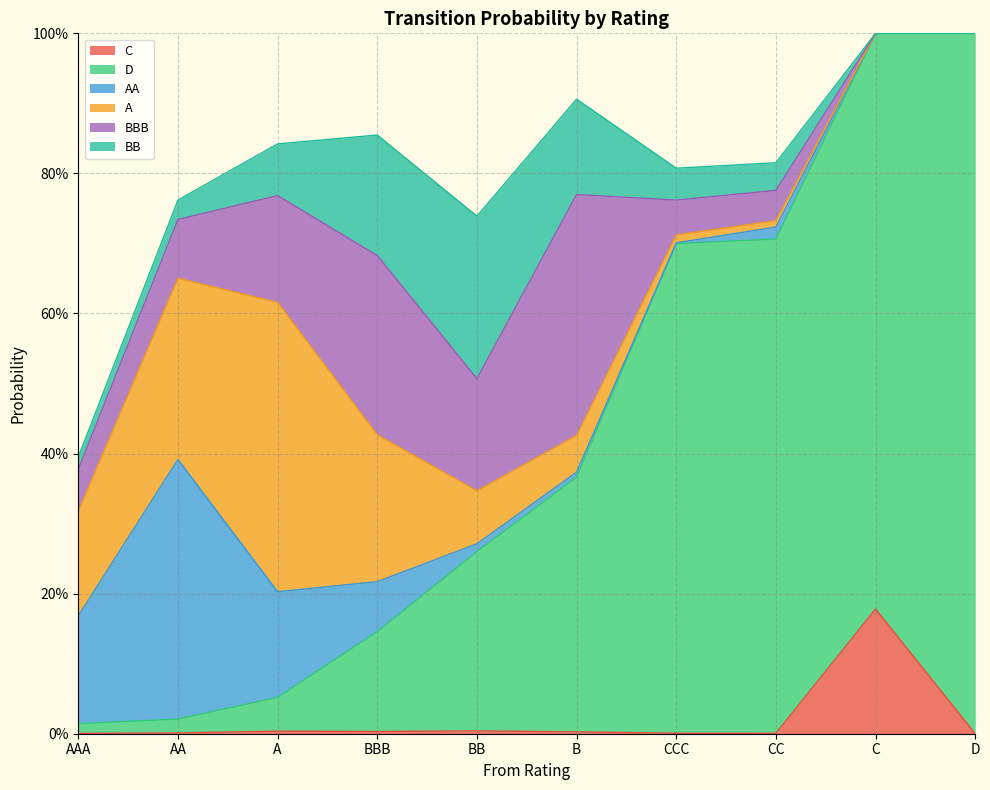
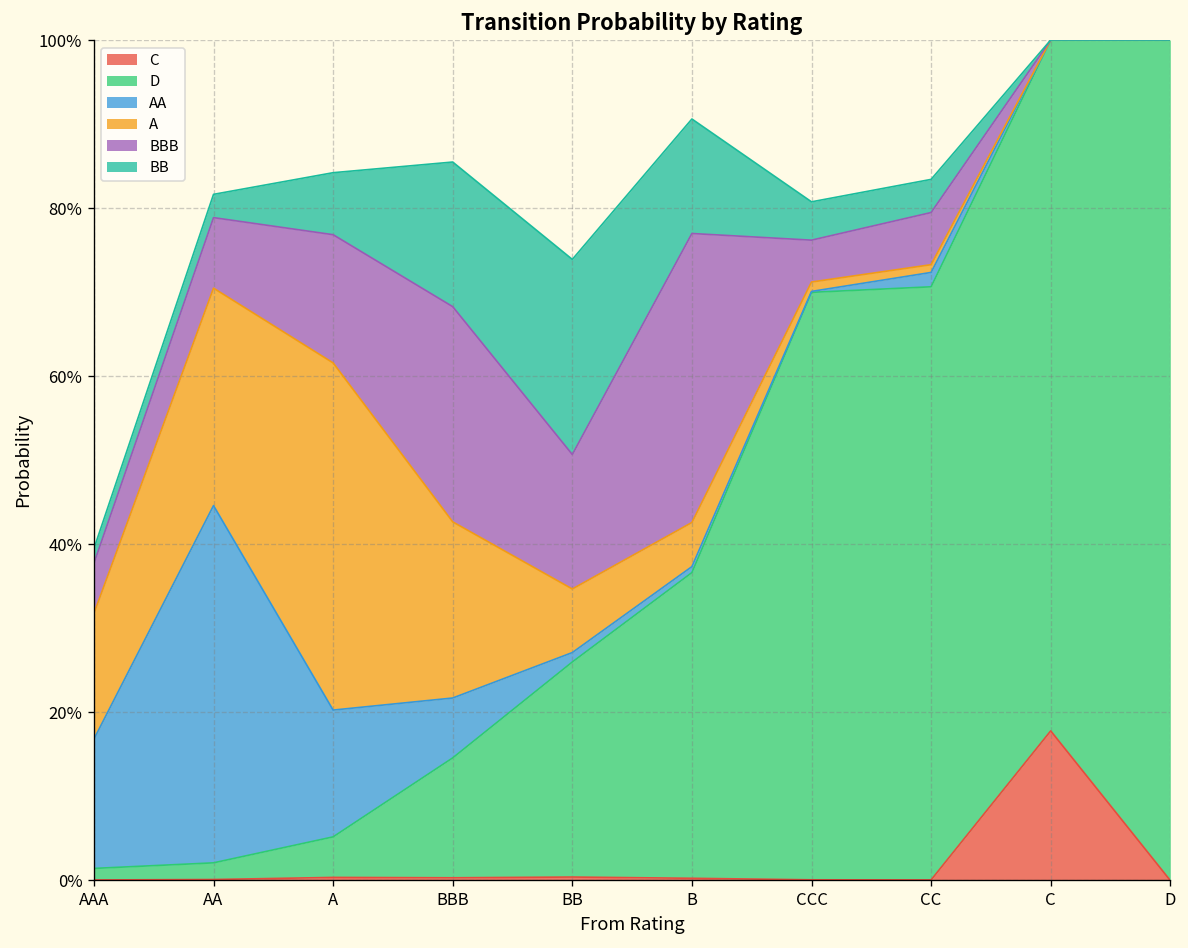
AA, AA: 37% -> 43%
BBB, CC: 4% -> 6%
